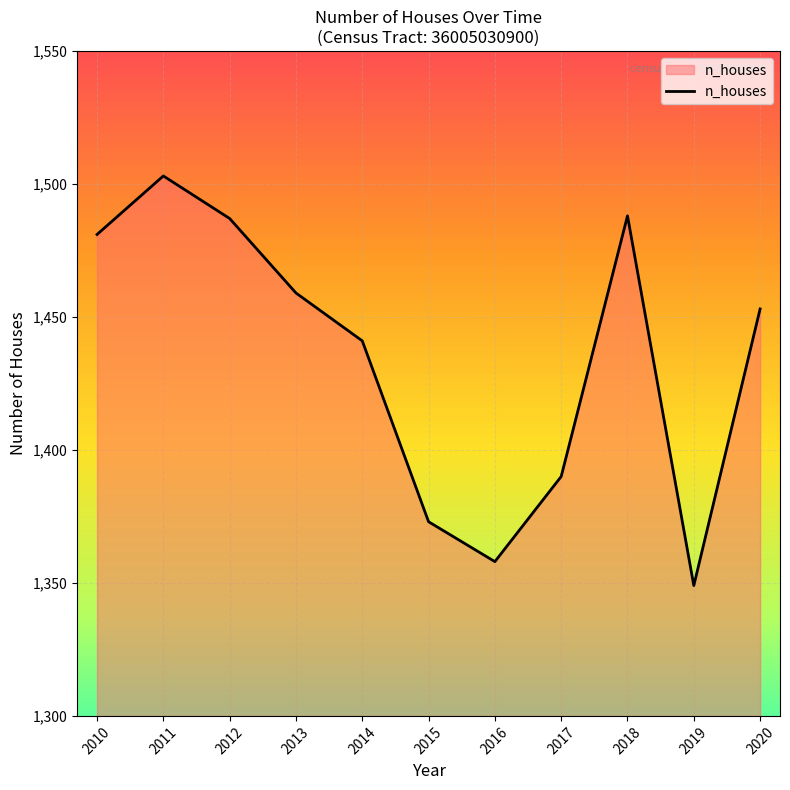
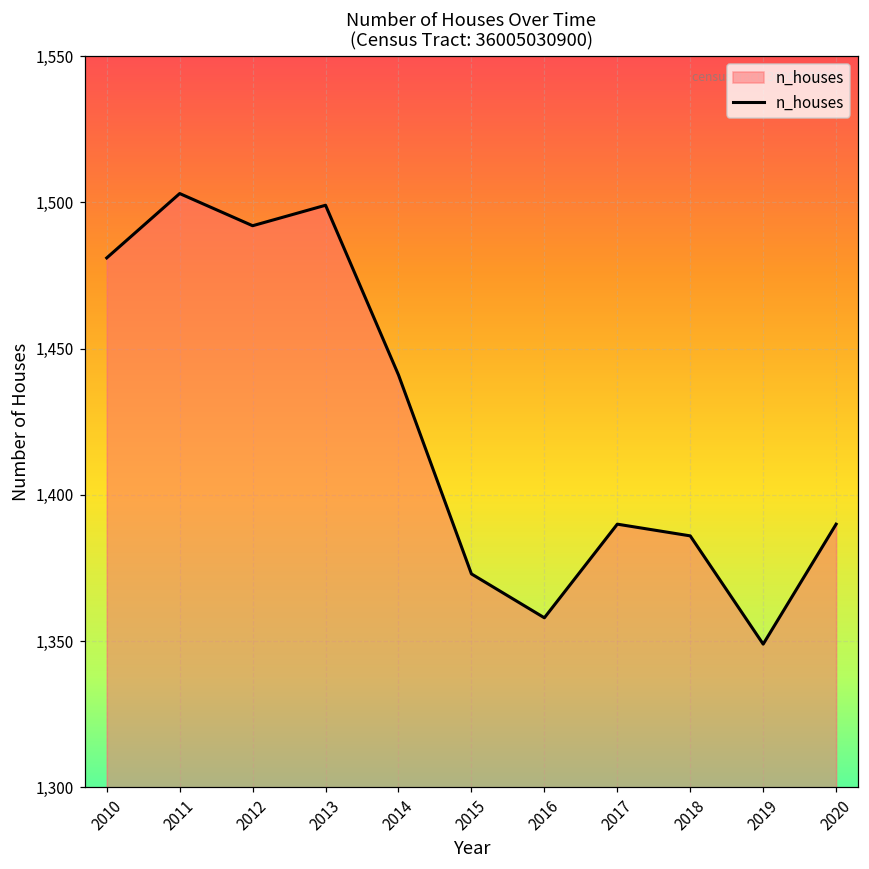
2012: 1,487 -> 1,492
2013: 1,459 -> 1,499
2018: 1,488 -> 1,386
2020: 1,453 -> 1,390
